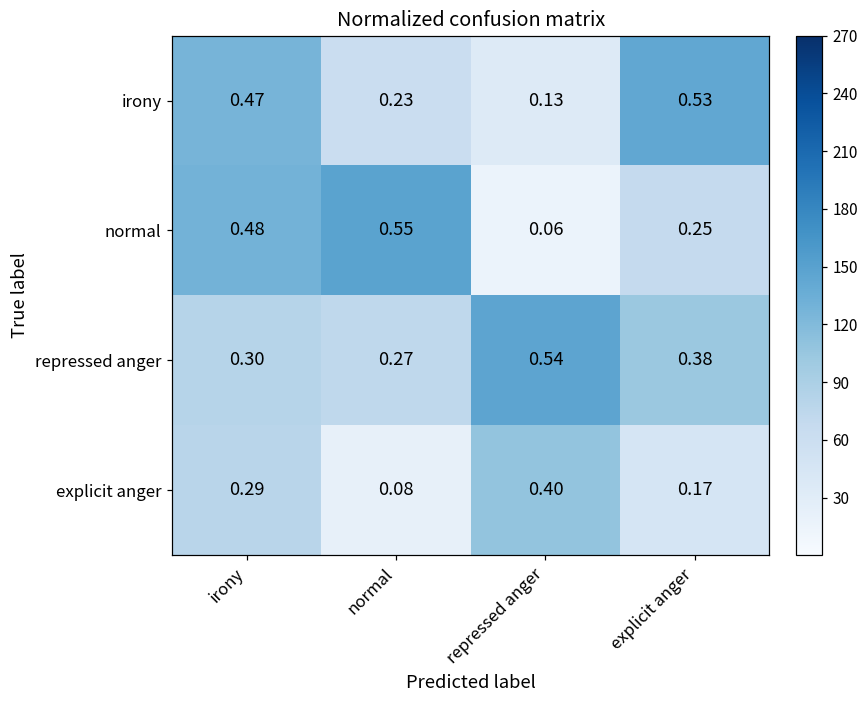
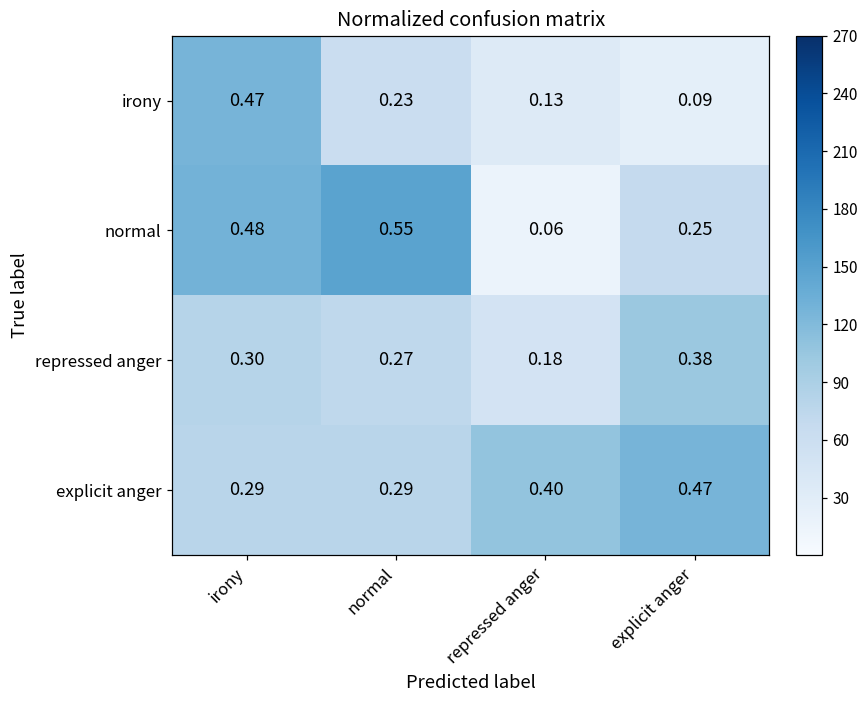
irony, explicit anger: 0.53 -> 0.09
repressed anger, repressed anger: 0.54 -> 0.18
explicit anger, normal: 0.08 -> 0.29
explicit anger, explicit anger: 0.17 -> 0.47
